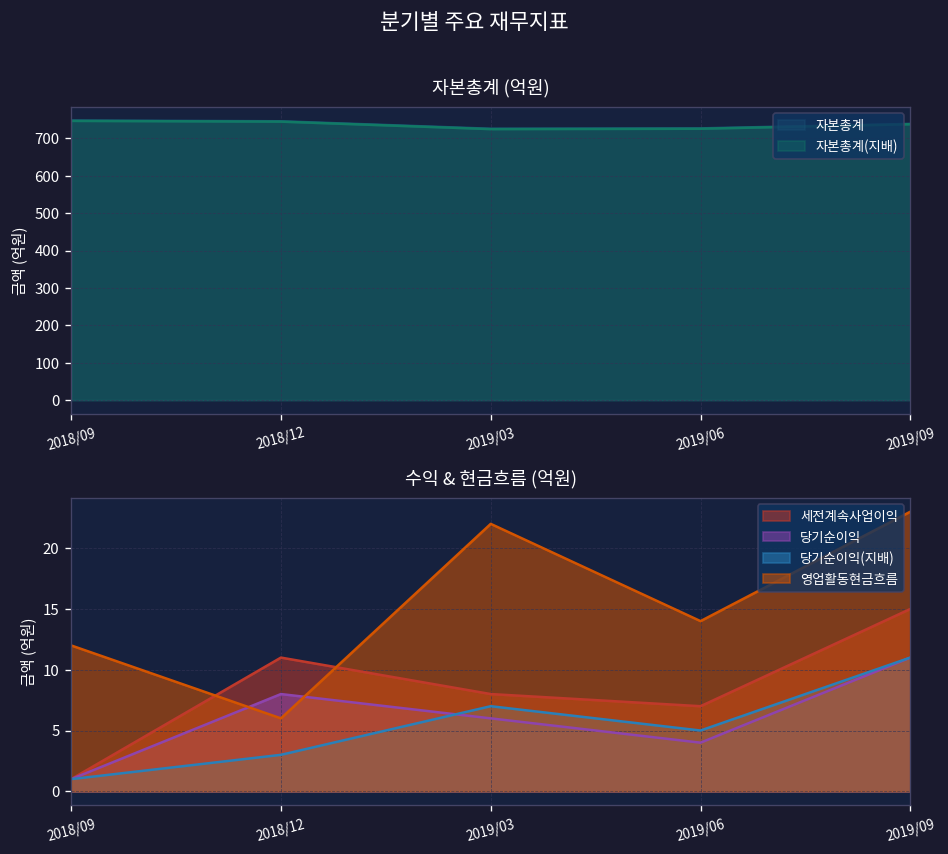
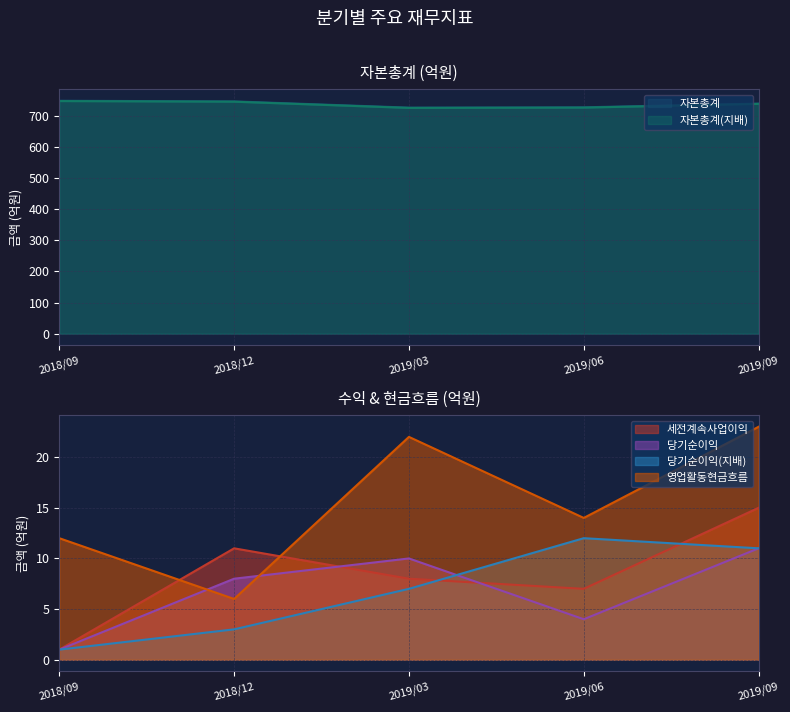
수익 & 현금흐름 (억원), 당기순이익, 2019/03: 6 -> 10
수익 & 현금흐름 (억원), 당기순이익(지배), 2019/06: 5 -> 12
